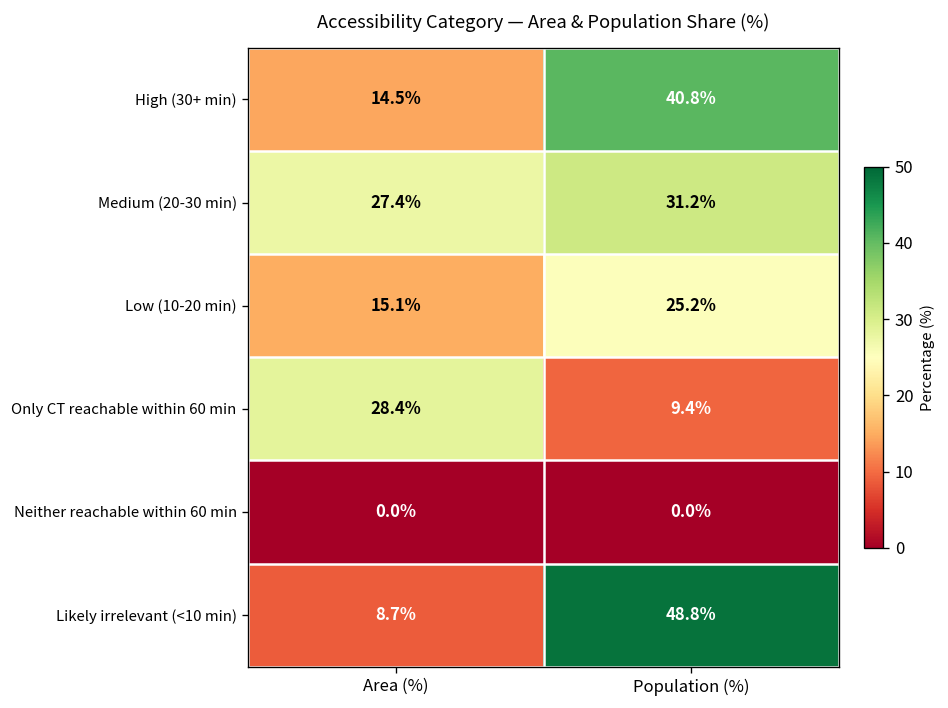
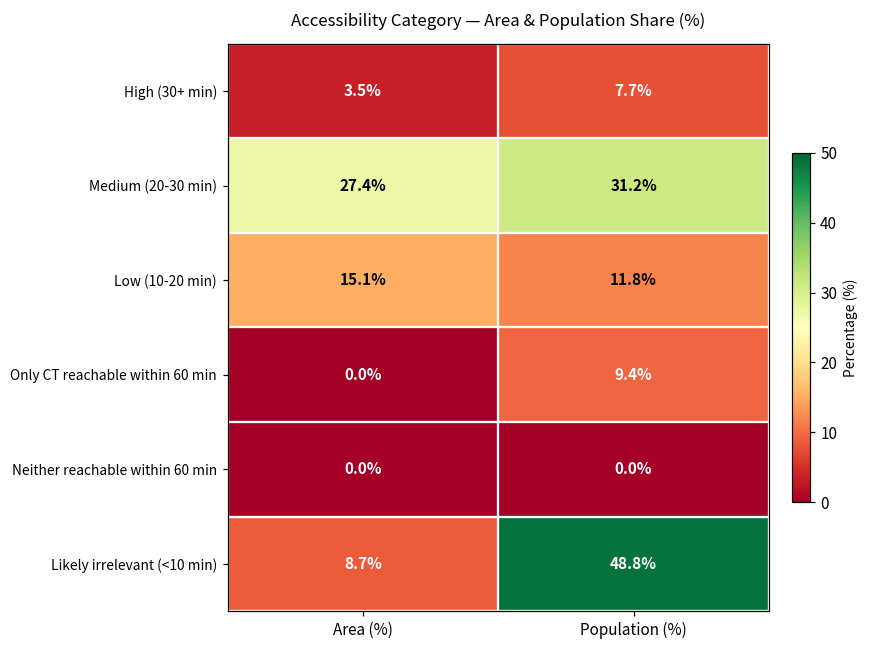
High (30+ min), Area (%): 14.5% -> 3.5%
High (30+ min), Population (%): 40.8% -> 7.7%
Low (10-20 min), Population (%): 25.2% -> 11.8%
Only CT reachable within 60 min, Area (%): 28.4% -> 0.0%
